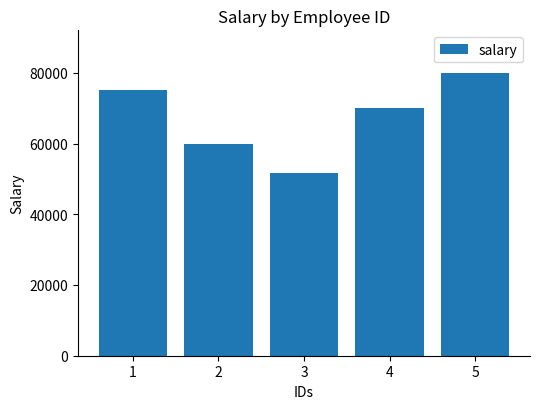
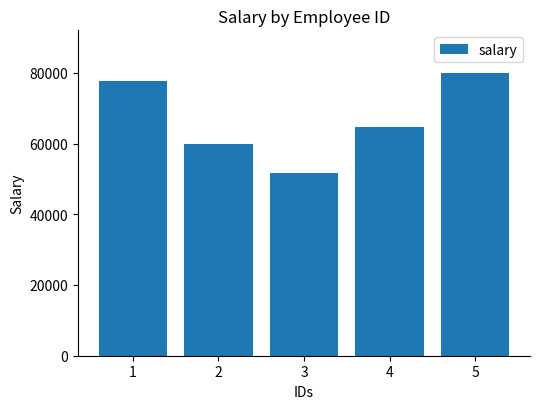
1: 75000 -> 78000
4: 70000 -> 65000
